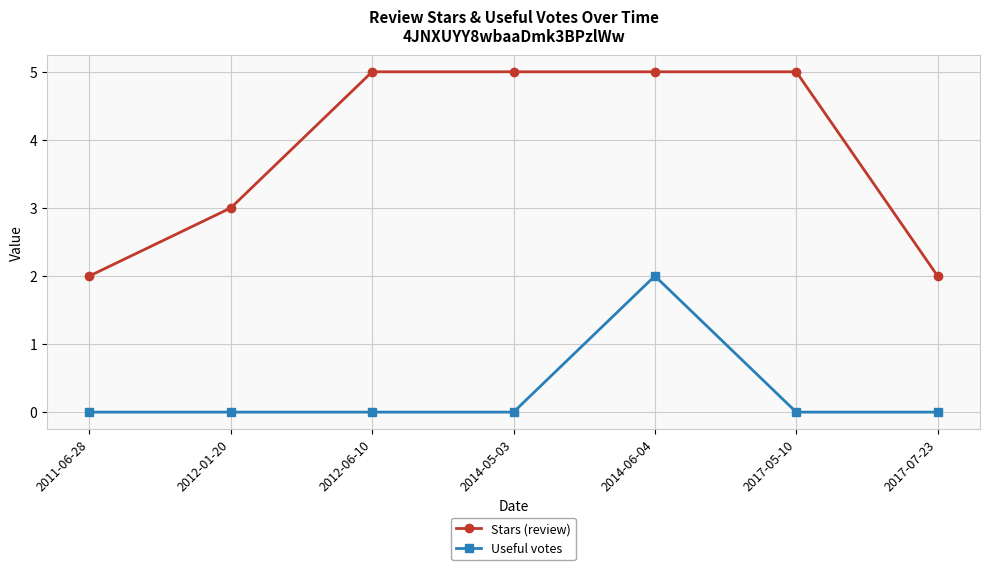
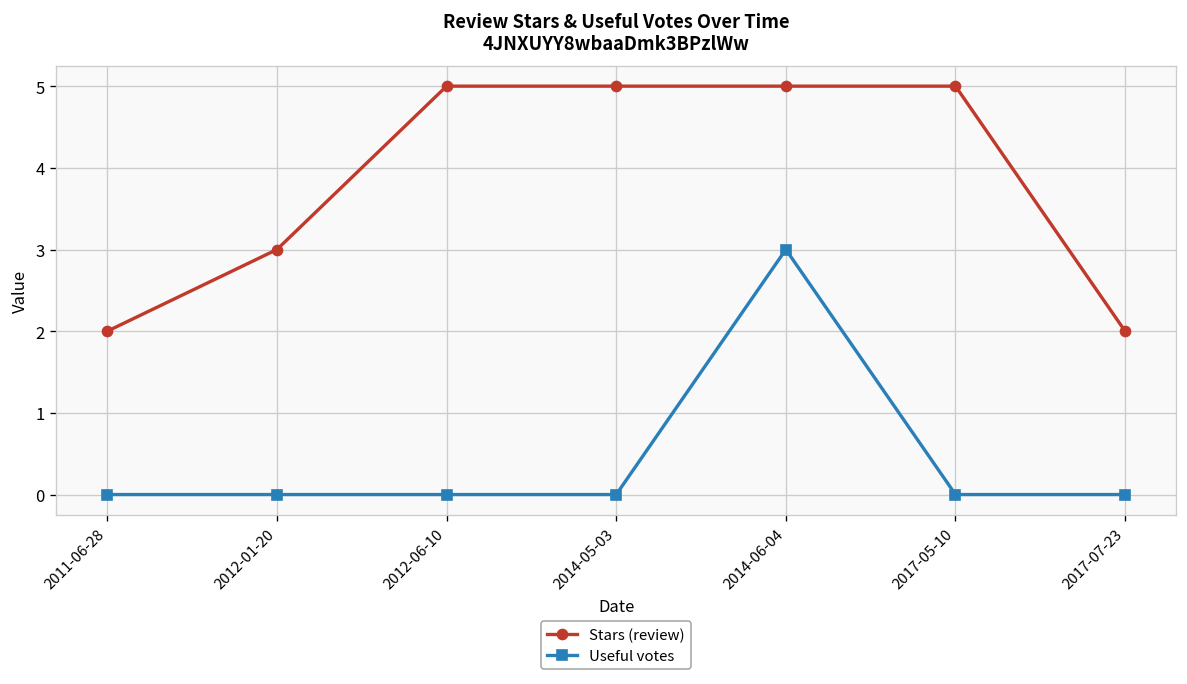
Useful votes, 2014-06-04: 2 -> 3
